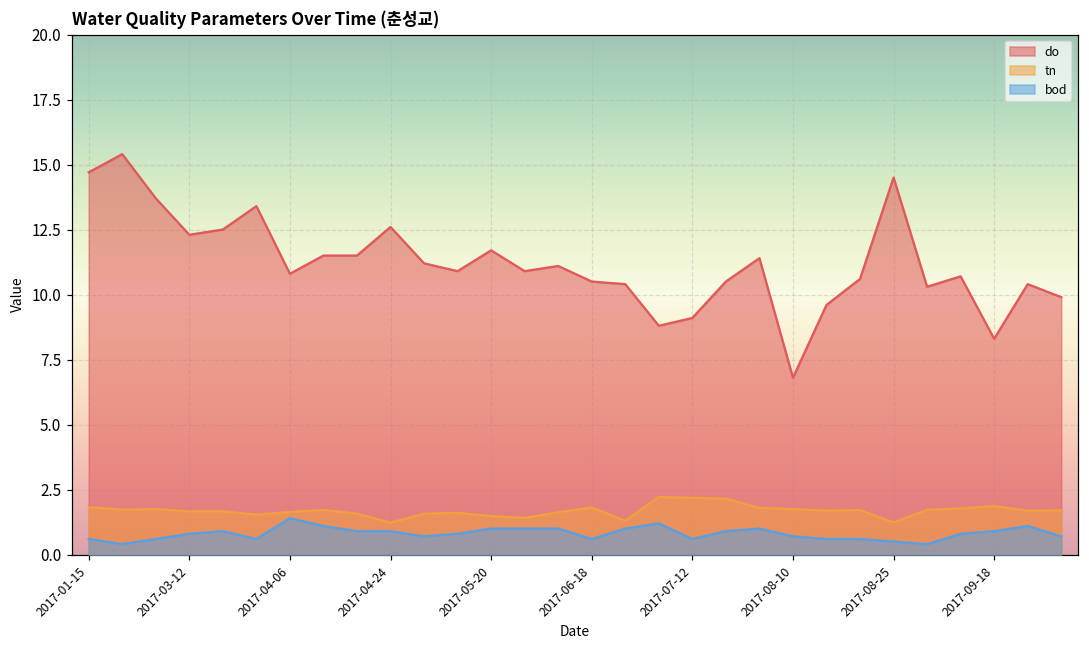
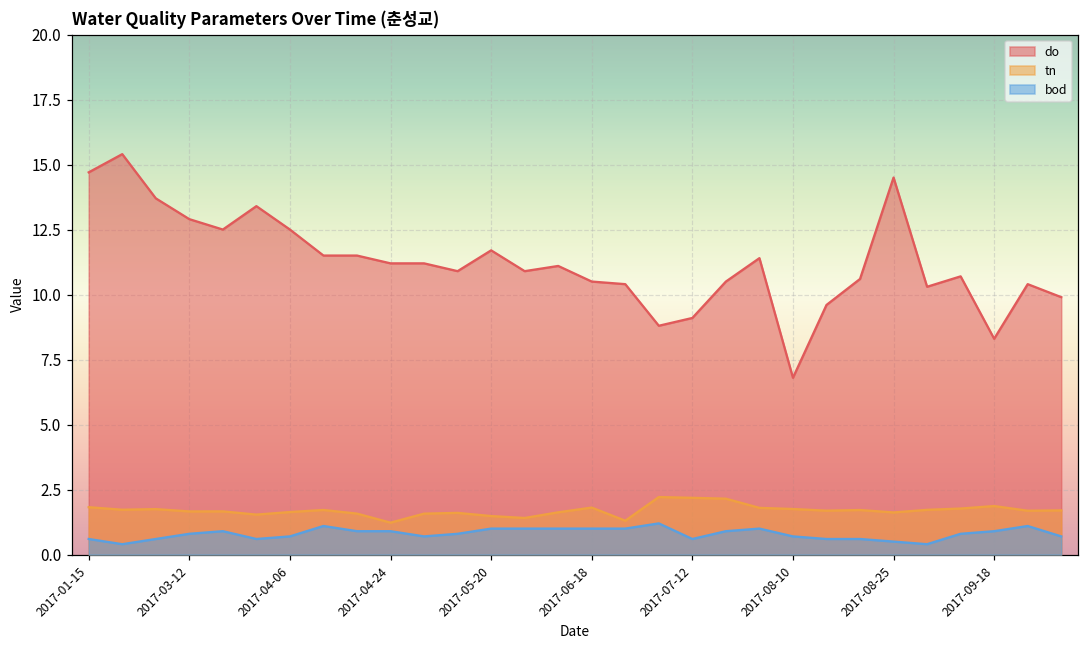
do, 2017-03-12: 12.3 -> 12.9
do, 2017-04-06: 10.8 -> 12.5
bod, 2017-04-06: 1.4 -> 0.7
do, 2017-04-24: 12.6 -> 11.2
bod, 2017-06-18: 0.6 -> 1.0
tn, 2017-08-25: 1.2 -> 1.6
